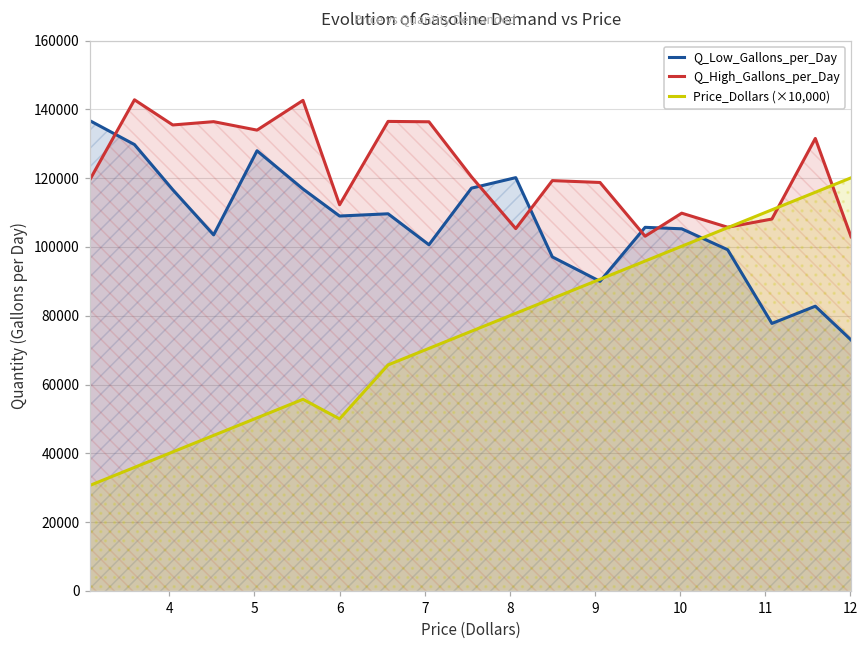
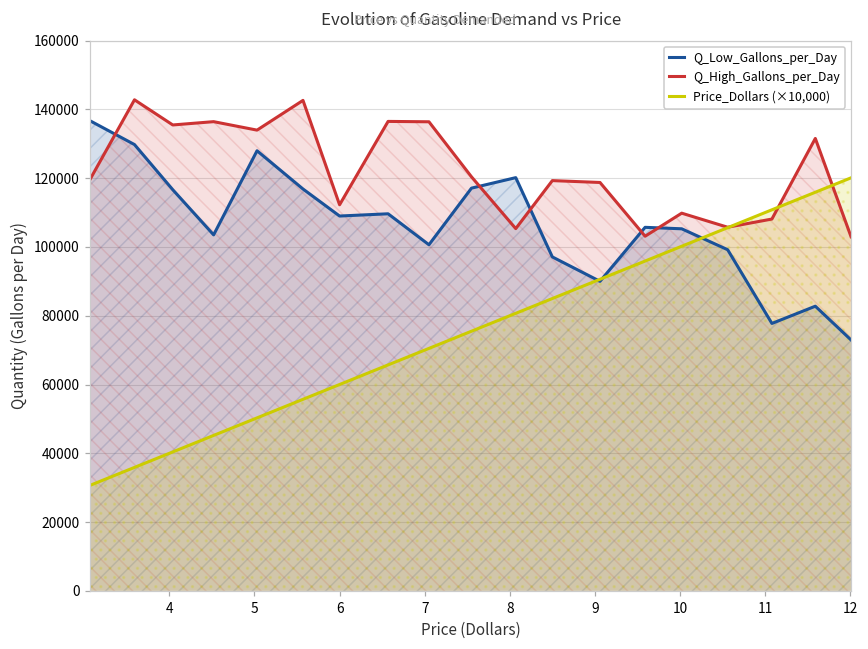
Price_Dollars (×10,000), 6: 50000 -> 60000
